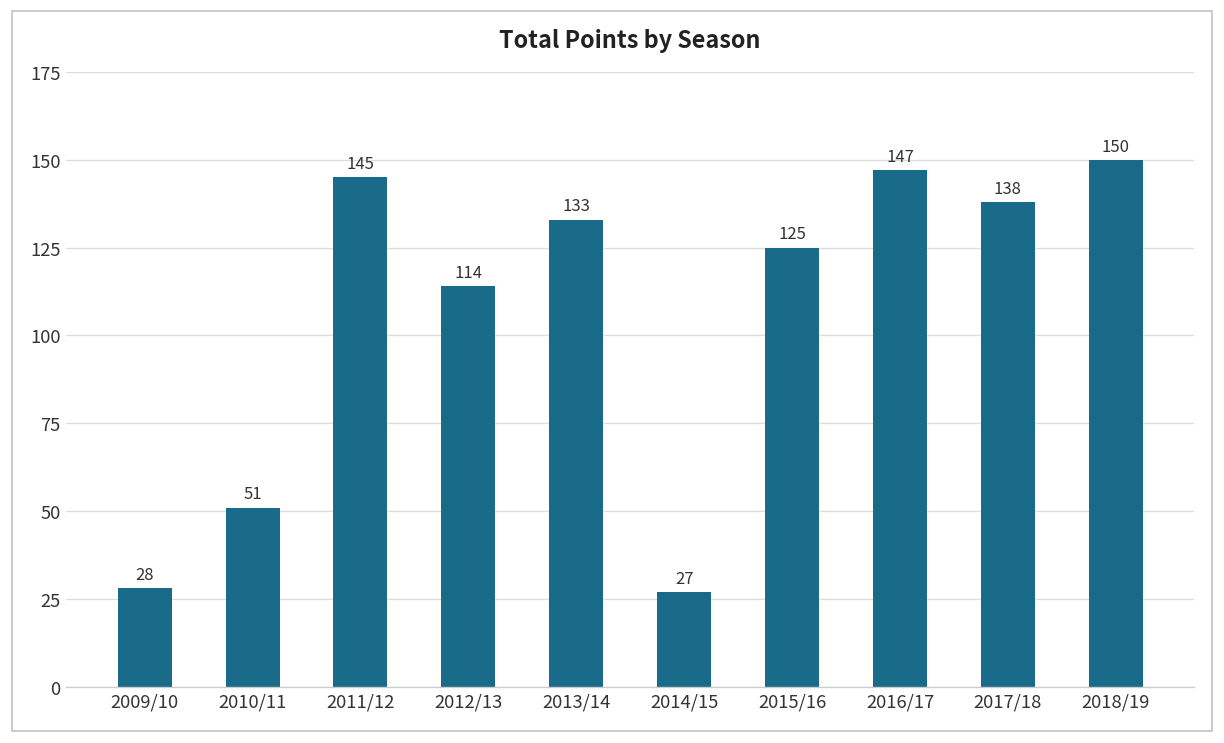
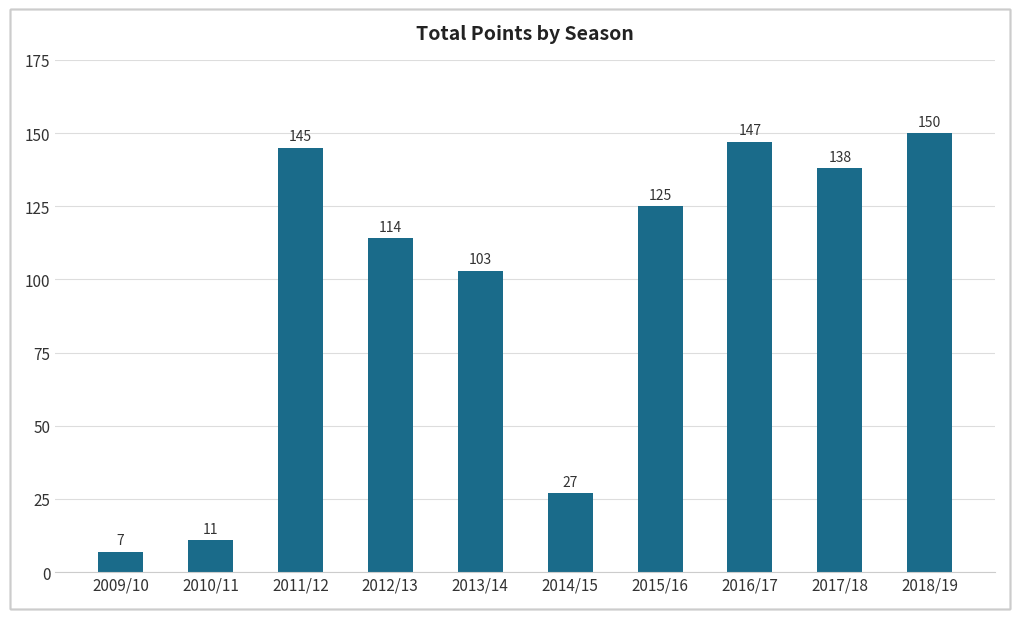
2009/10: 28 -> 7
2010/11: 51 -> 11
2013/14: 133 -> 103
